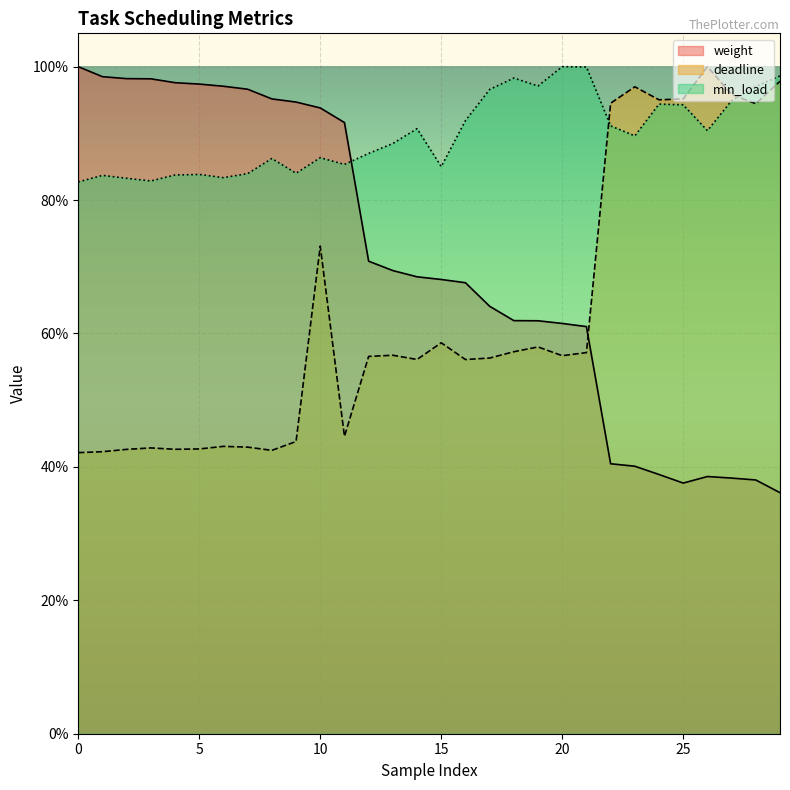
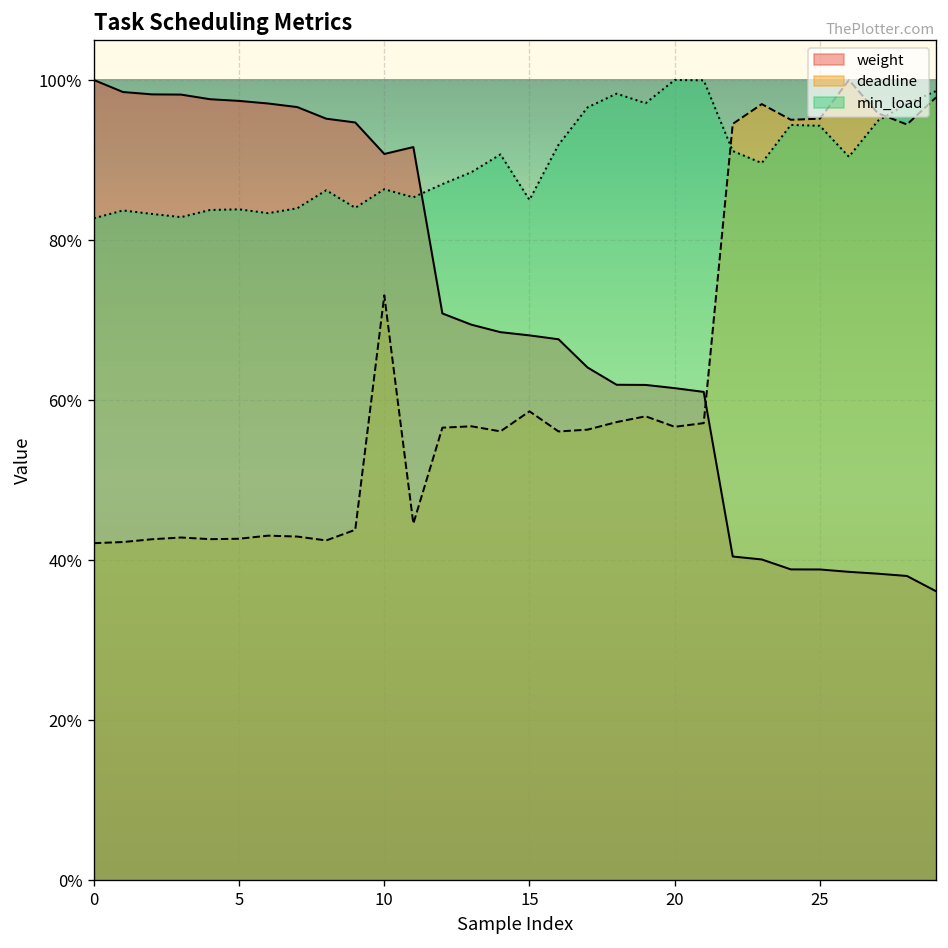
weight, 10: 94% -> 91%
weight, 25: 38% -> 39%
